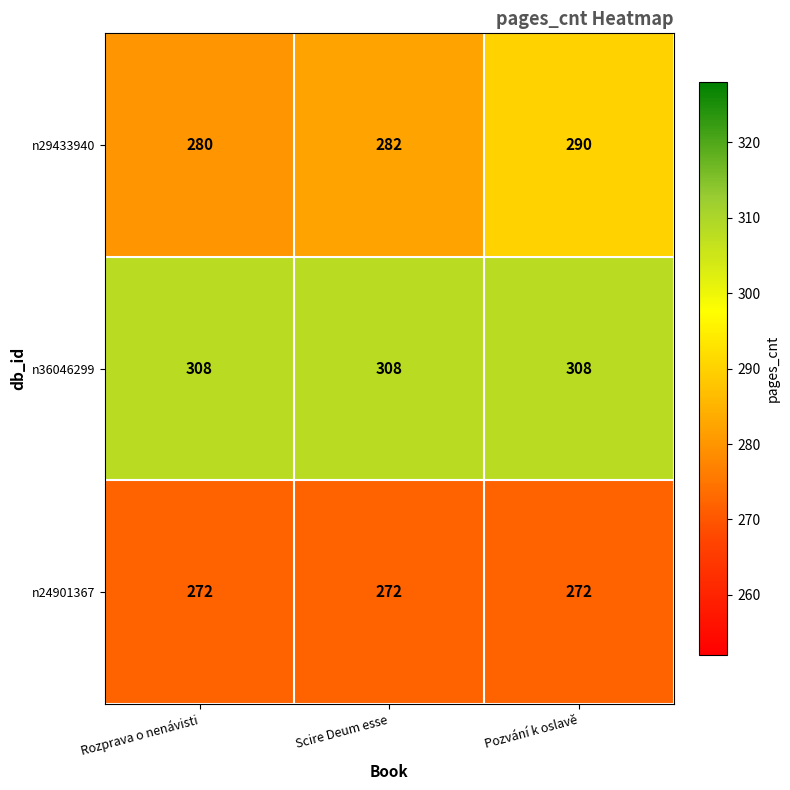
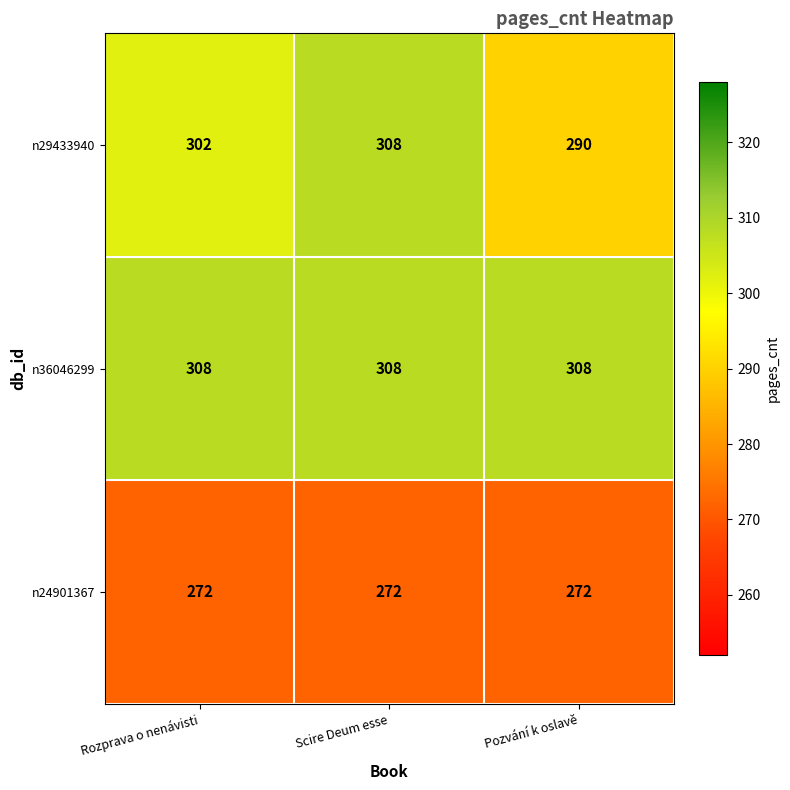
n29433940, Rozprava o nenávisti: 280 -> 302
n29433940, Scire Deum esse: 282 -> 308
